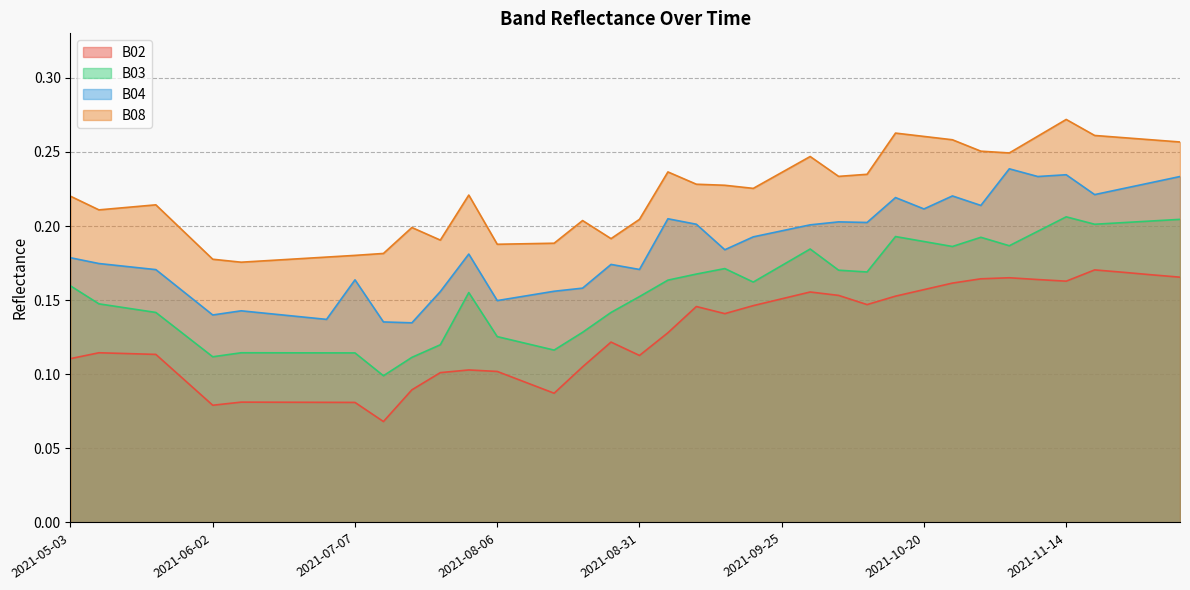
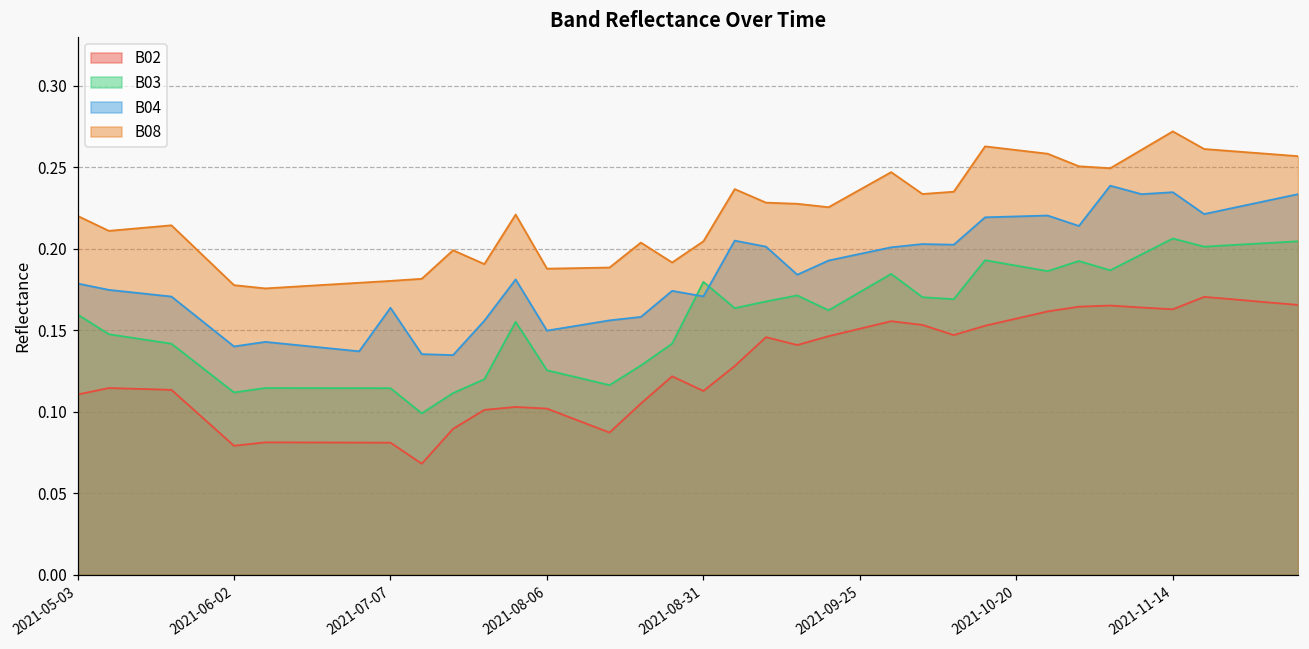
B03, 2021-08-31: 0.152 -> 0.180
B04, 2021-10-20: 0.212 -> 0.220
